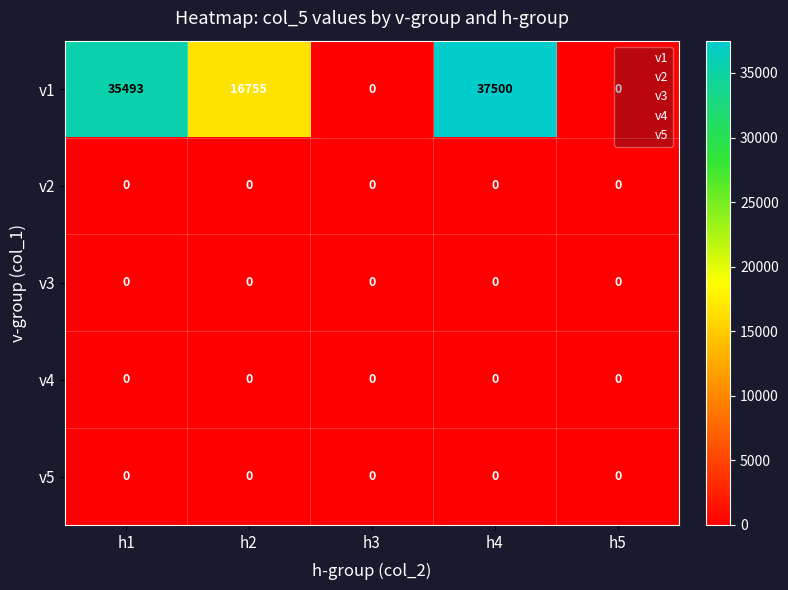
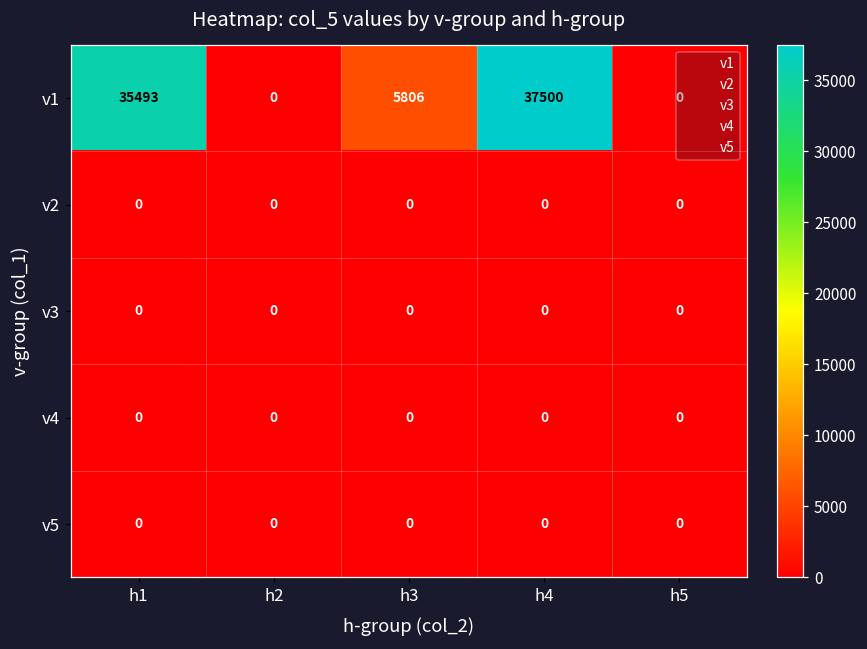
v1, h2: 16755 -> 0
v1, h3: 0 -> 5806
